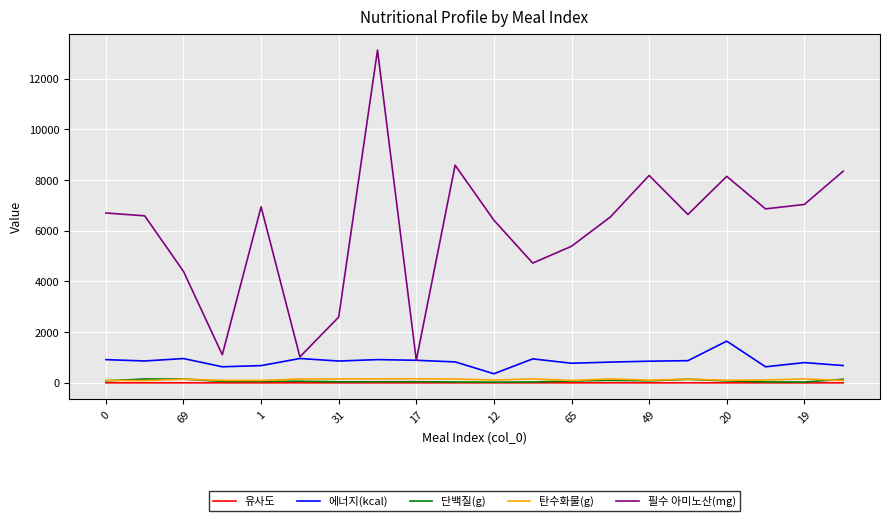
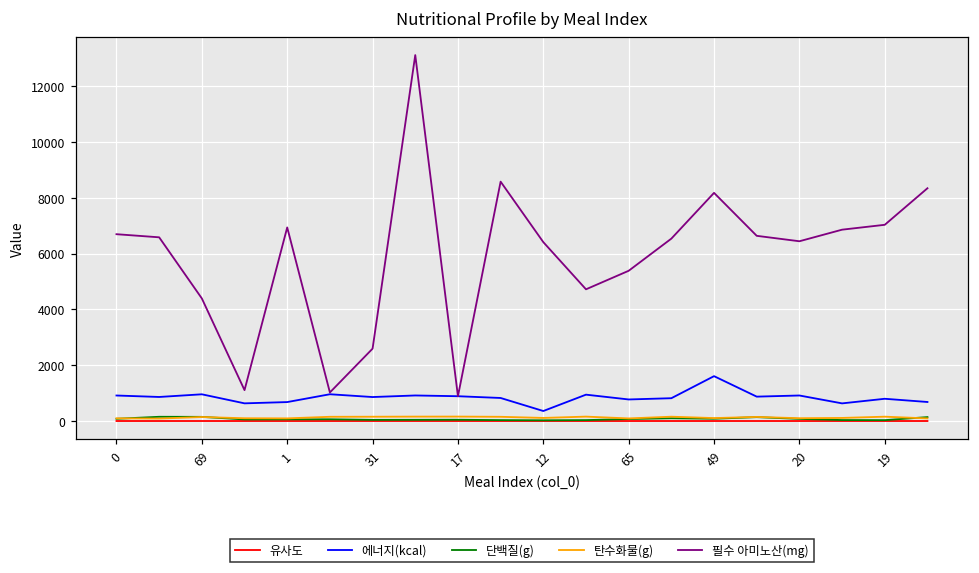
에너지(kcal), 49: 900 -> 1600
에너지(kcal), 20: 1600 -> 900
필수 아미노산(mg), 20: 8100 -> 6400
